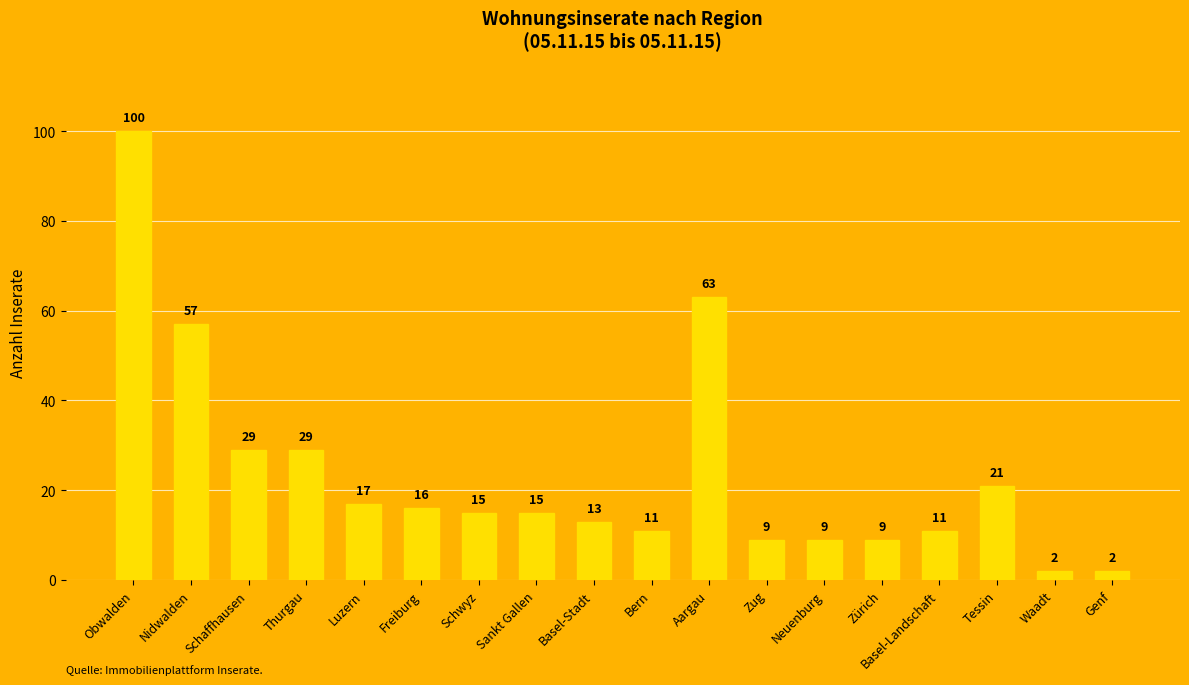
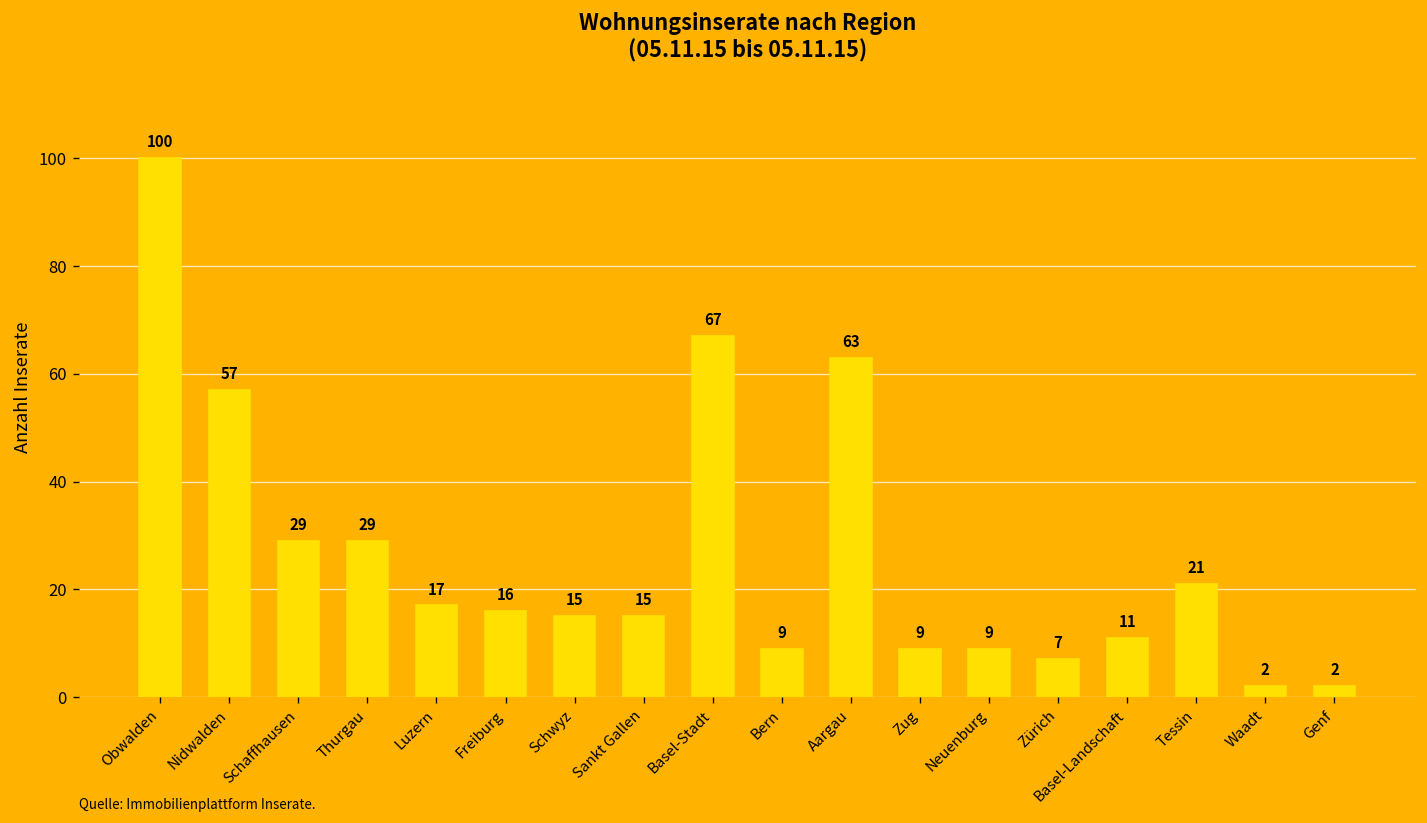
Basel-Stadt: 13 -> 67
Bern: 11 -> 9
Zürich: 9 -> 7
